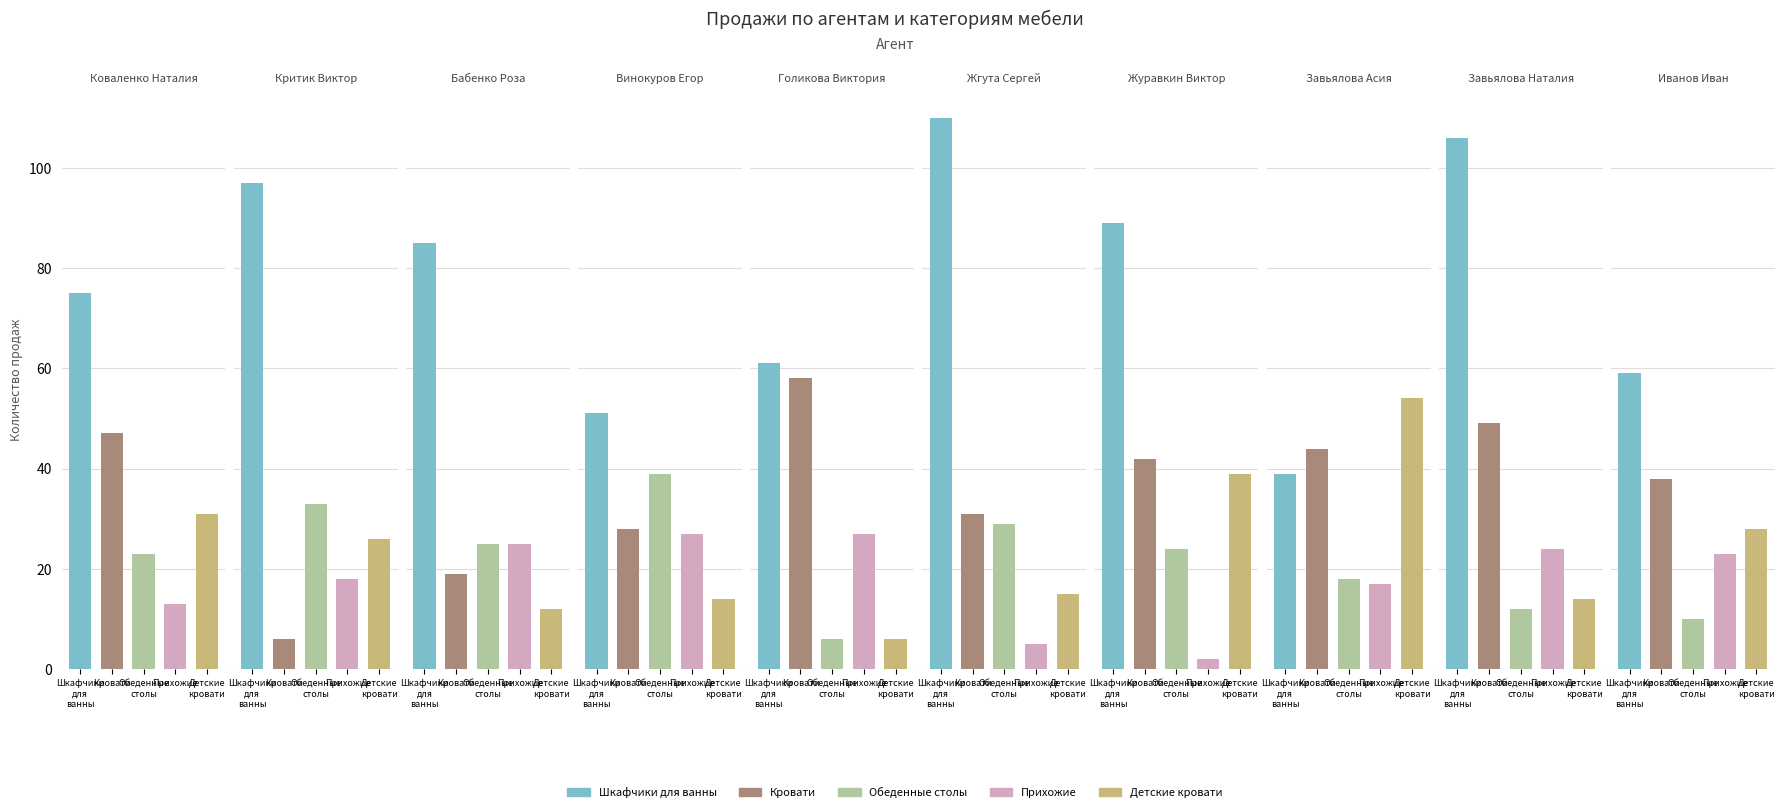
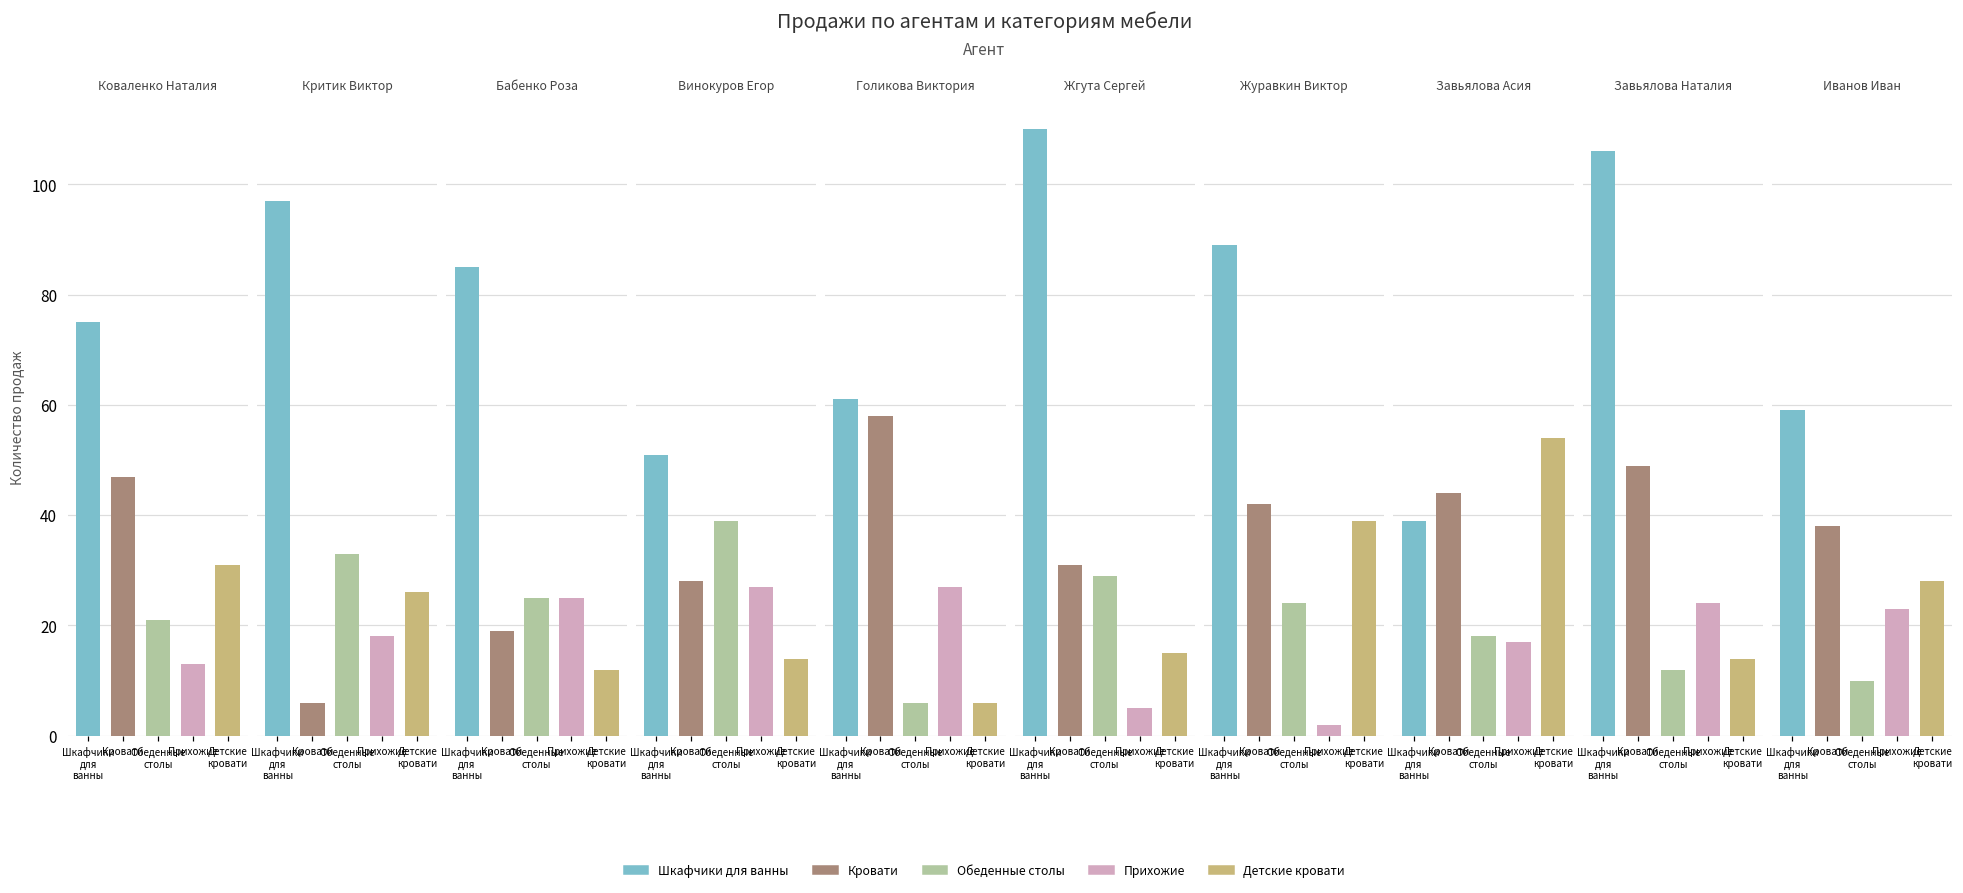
Коваленко Наталия, Обеденные столы: 23 -> 21
